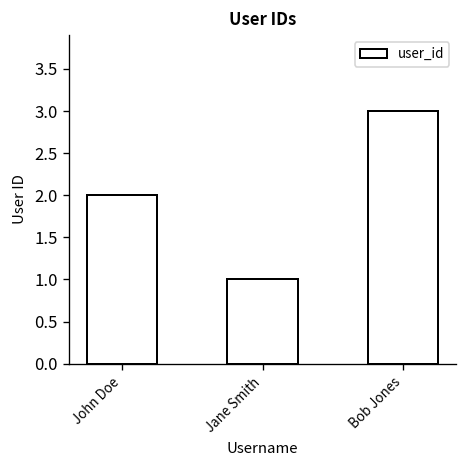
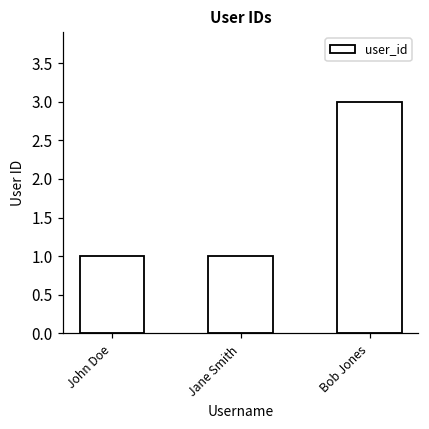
John Doe: 2 -> 1
